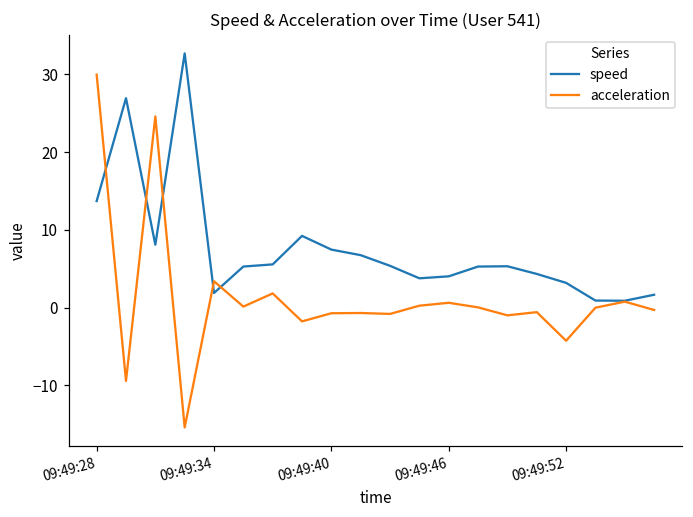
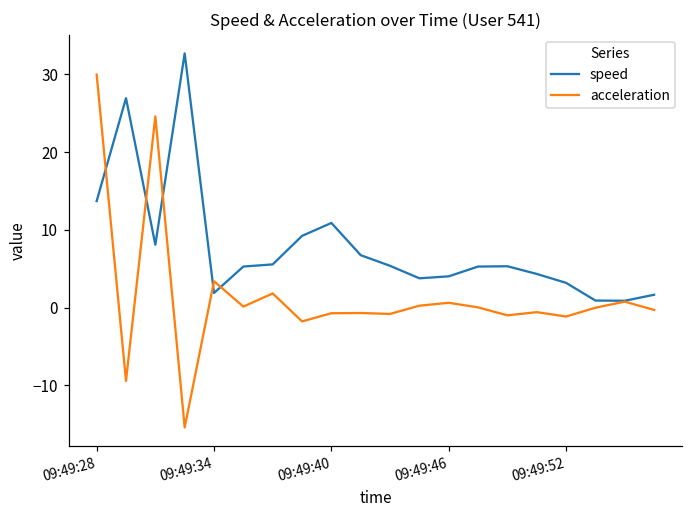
speed, 09:49:40: 7 -> 11
acceleration, 09:49:52: -4 -> -1
